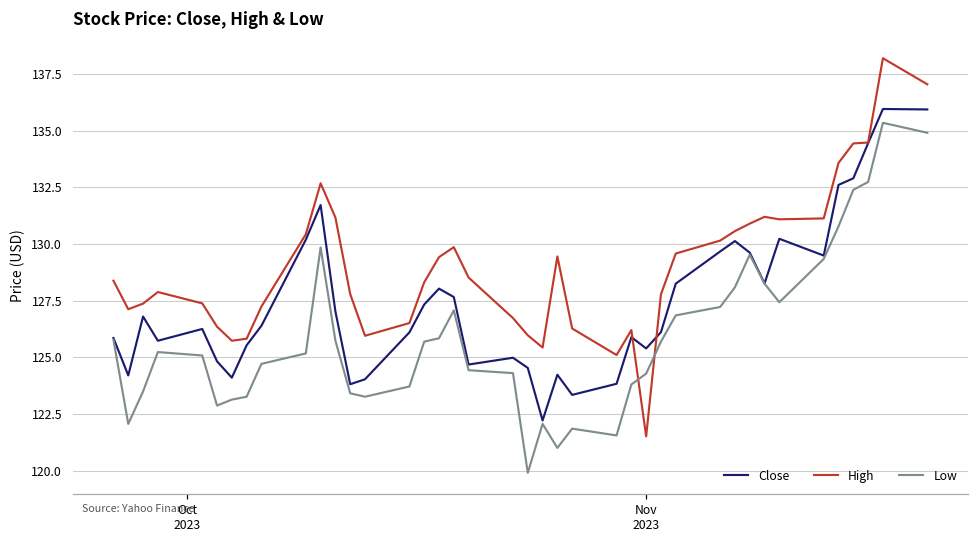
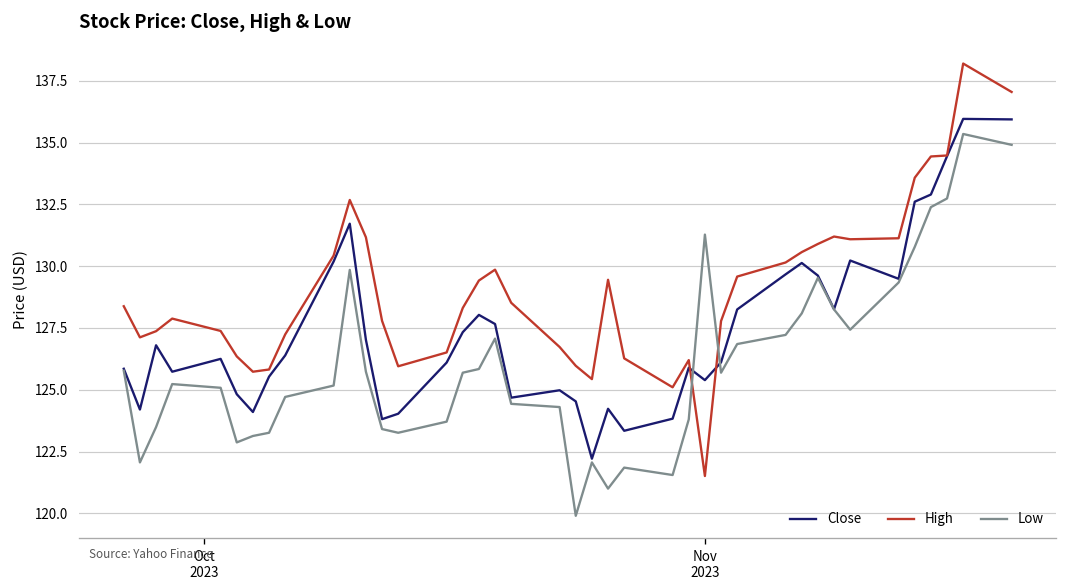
Low, Nov 2023: 124.3 -> 131.3
